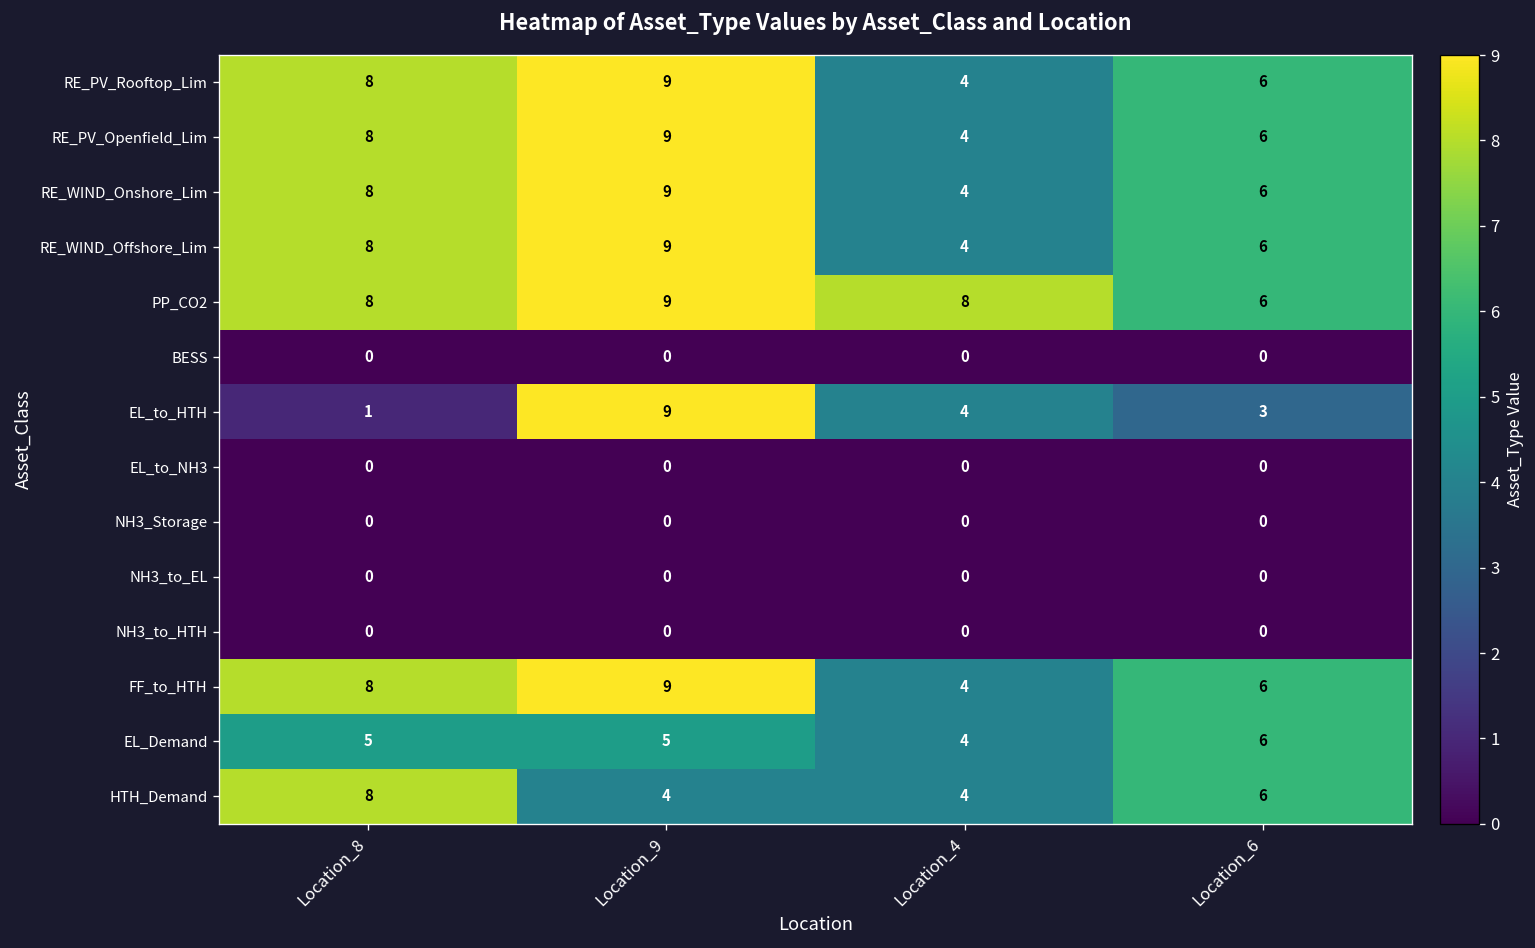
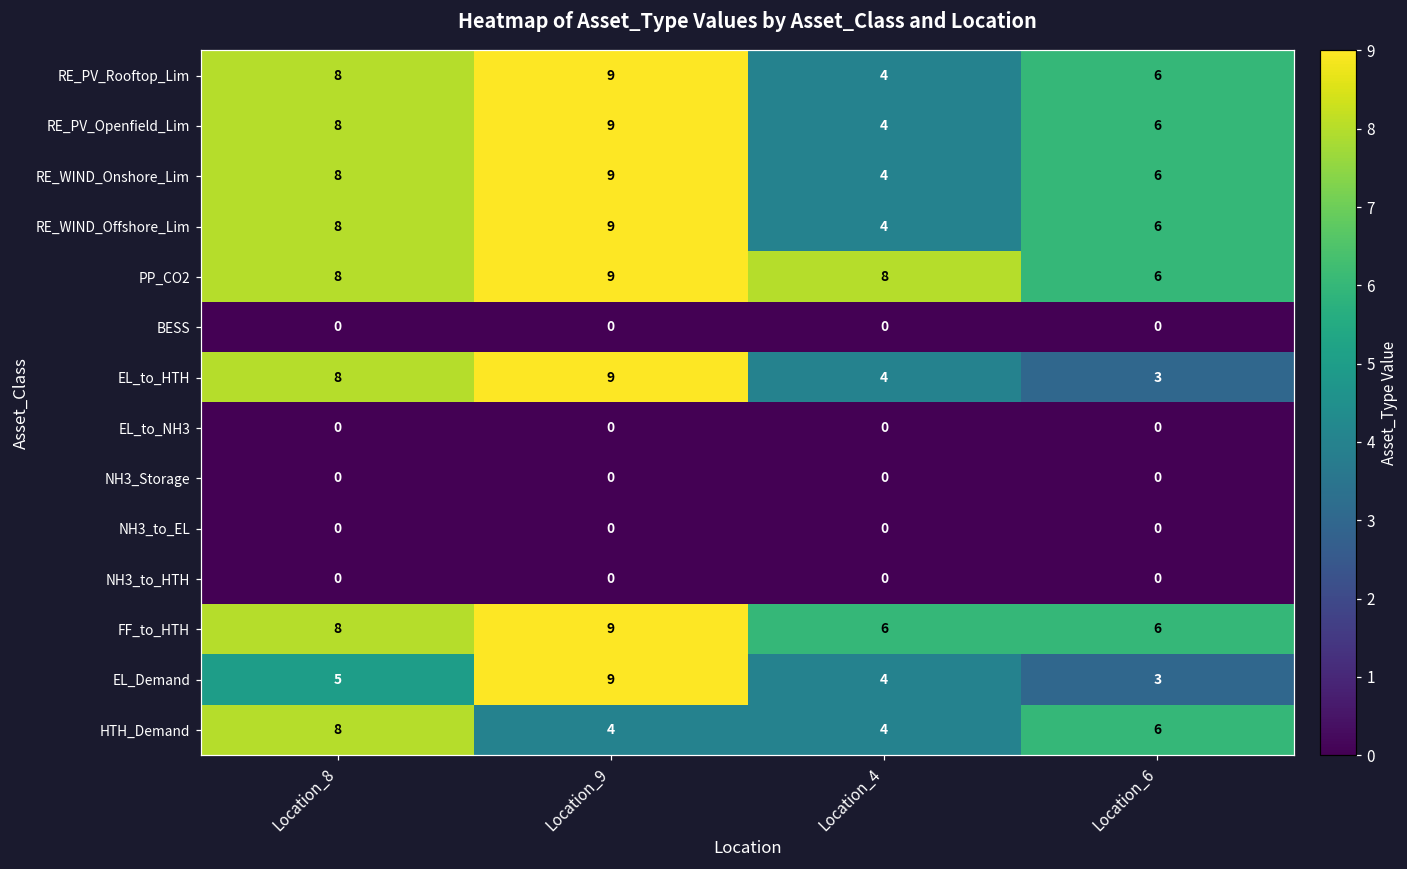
EL_to_HTH, Location_8: 1 -> 8
FF_to_HTH, Location_4: 4 -> 6
EL_Demand, Location_9: 5 -> 9
EL_Demand, Location_6: 6 -> 3
